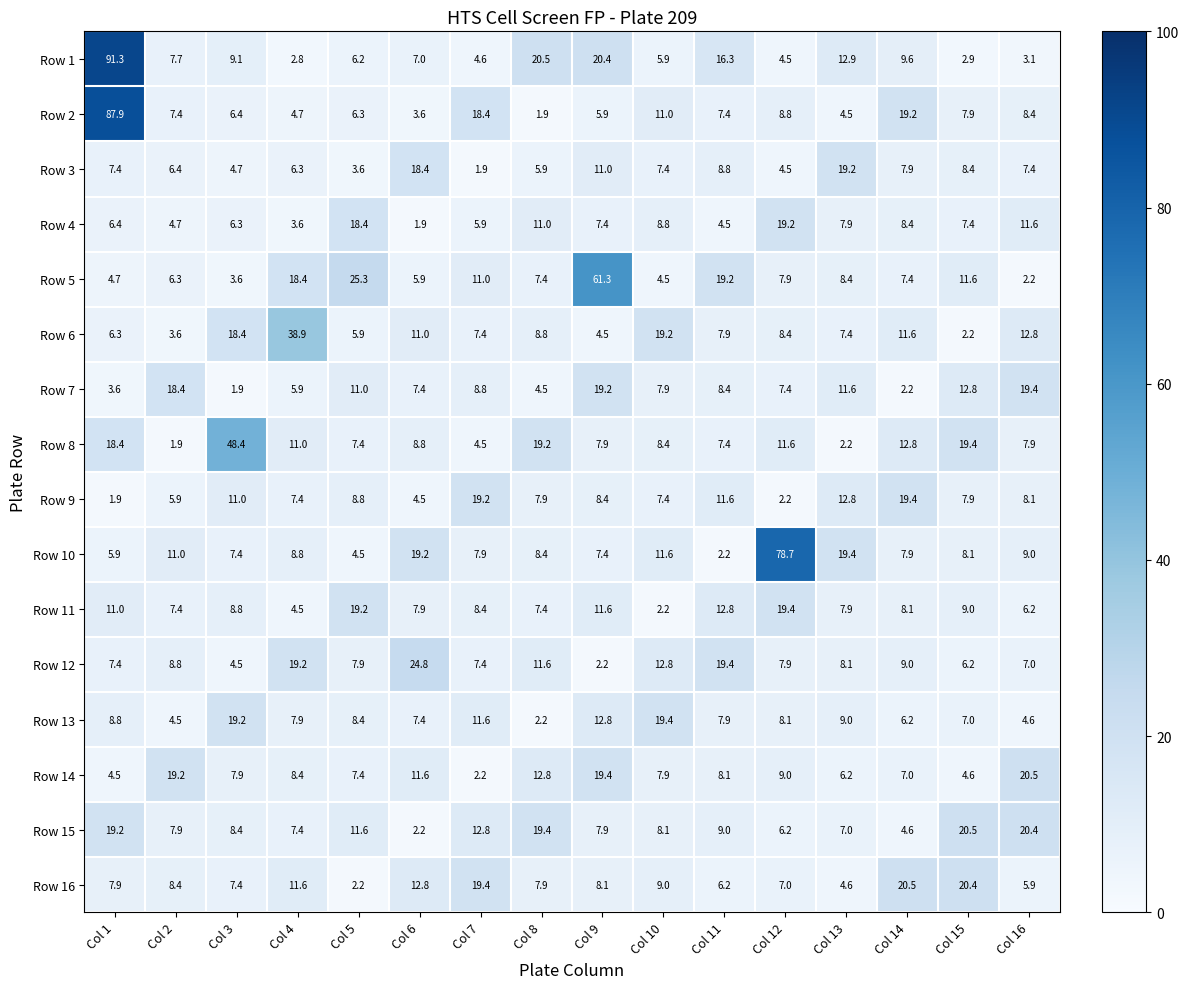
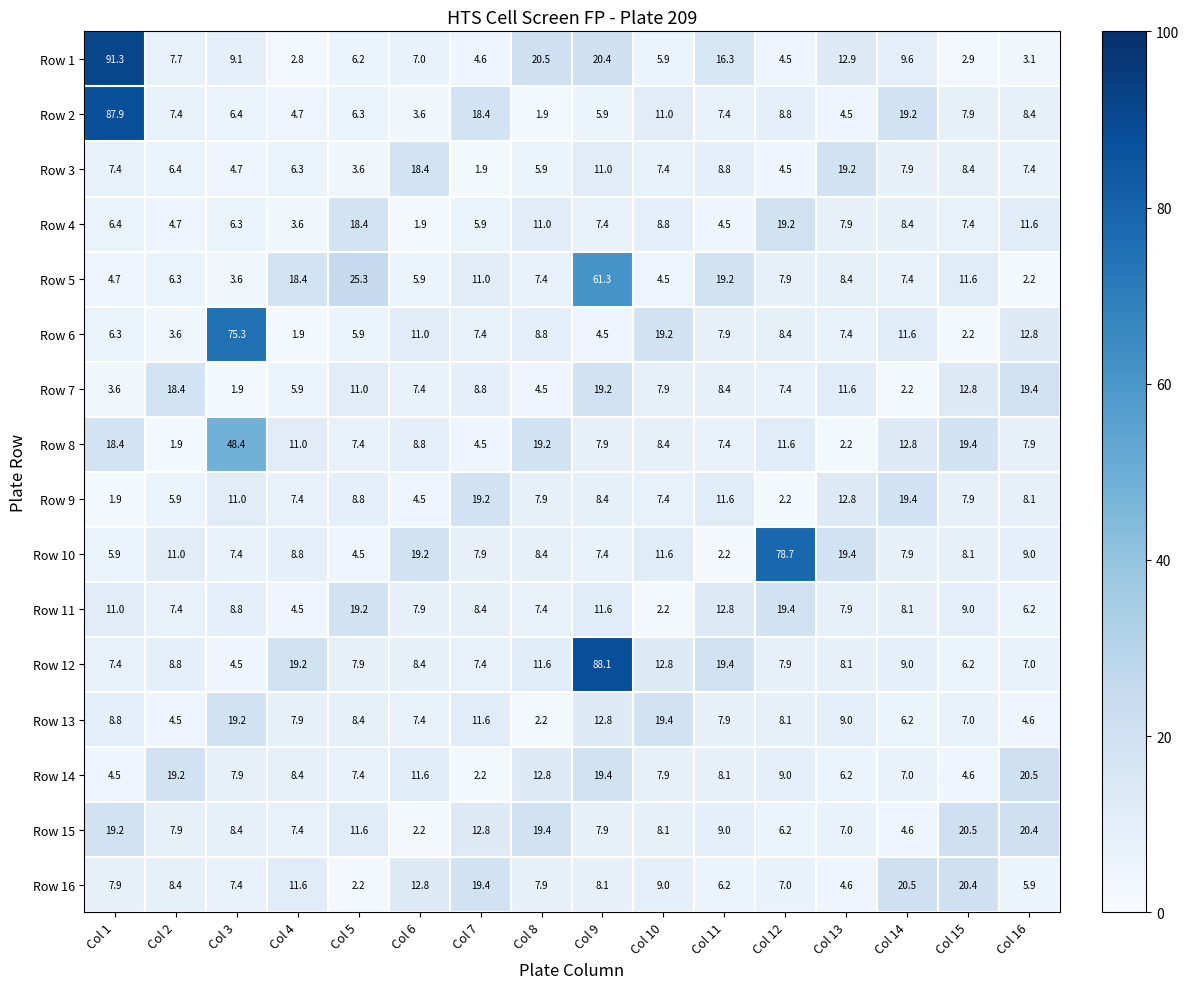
Row 6, Col 3: 18.4 -> 75.3
Row 6, Col 4: 38.9 -> 1.9
Row 12, Col 6: 24.8 -> 8.4
Row 12, Col 9: 2.2 -> 88.1
